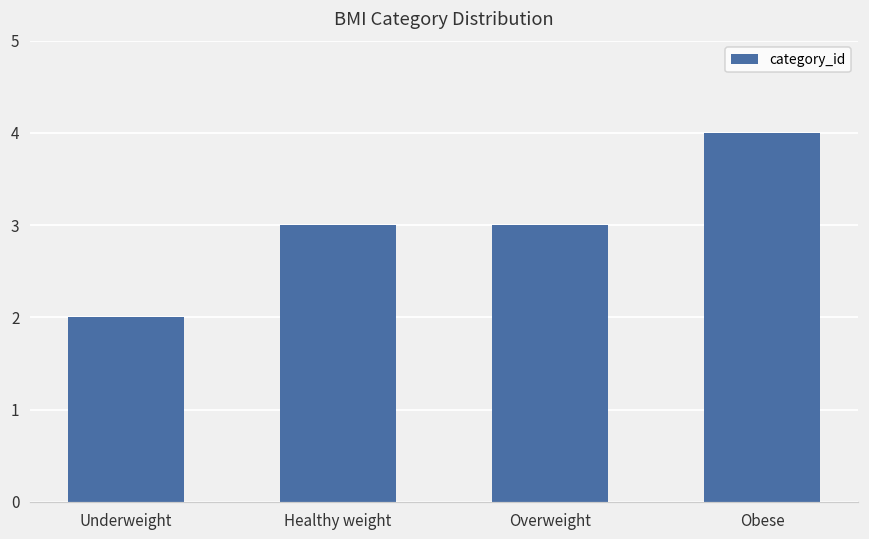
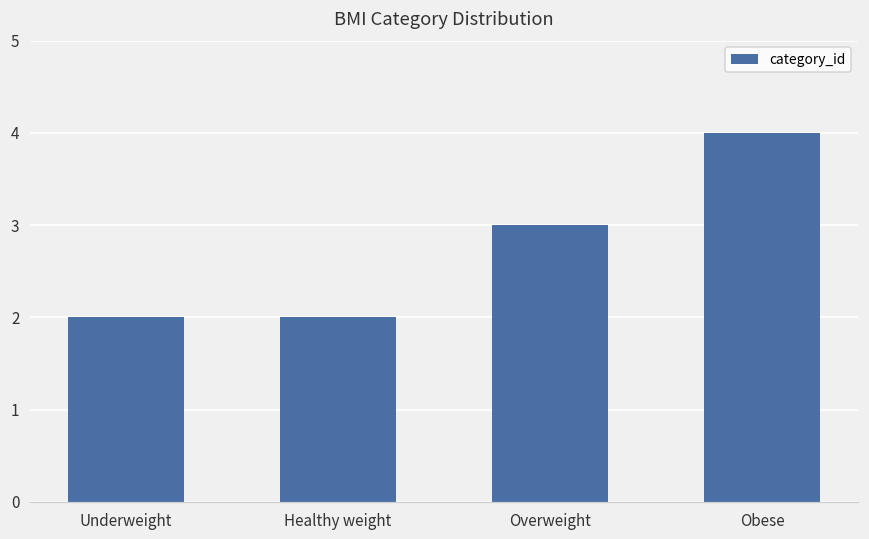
Healthy weight: 3 -> 2
